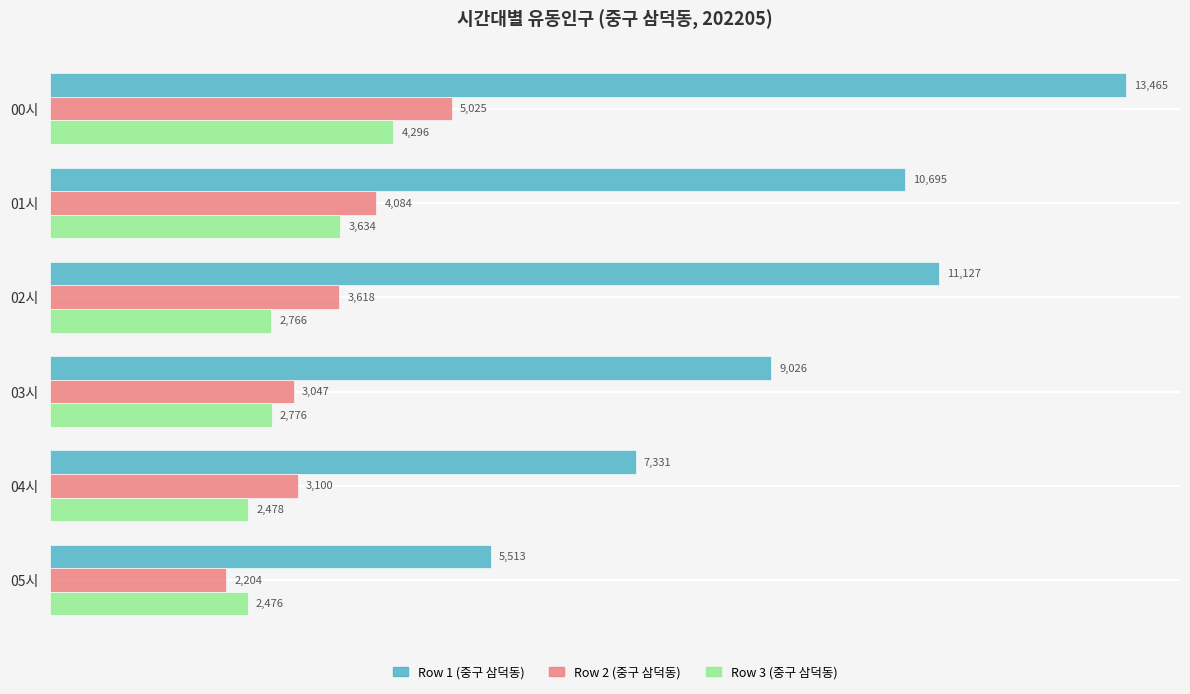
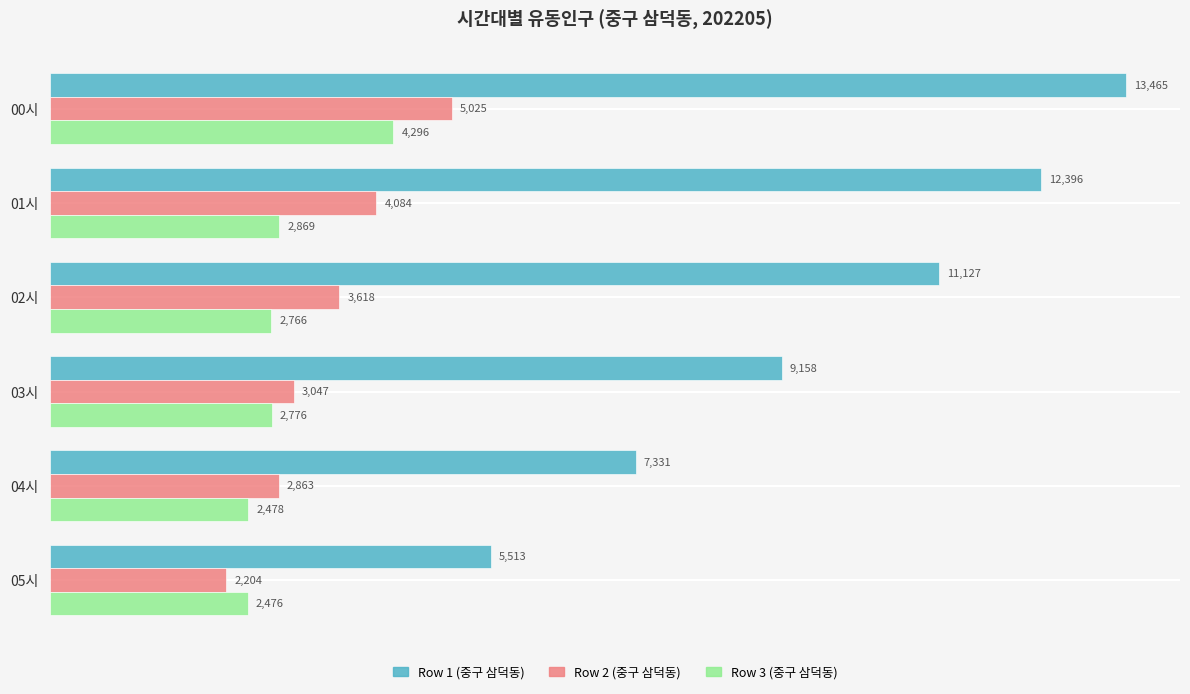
Row 1 (중구 삼덕동), 01시: 10,695 -> 12,396
Row 3 (중구 삼덕동), 01시: 3,634 -> 2,869
Row 1 (중구 삼덕동), 03시: 9,026 -> 9,158
Row 2 (중구 삼덕동), 04시: 3,100 -> 2,863
